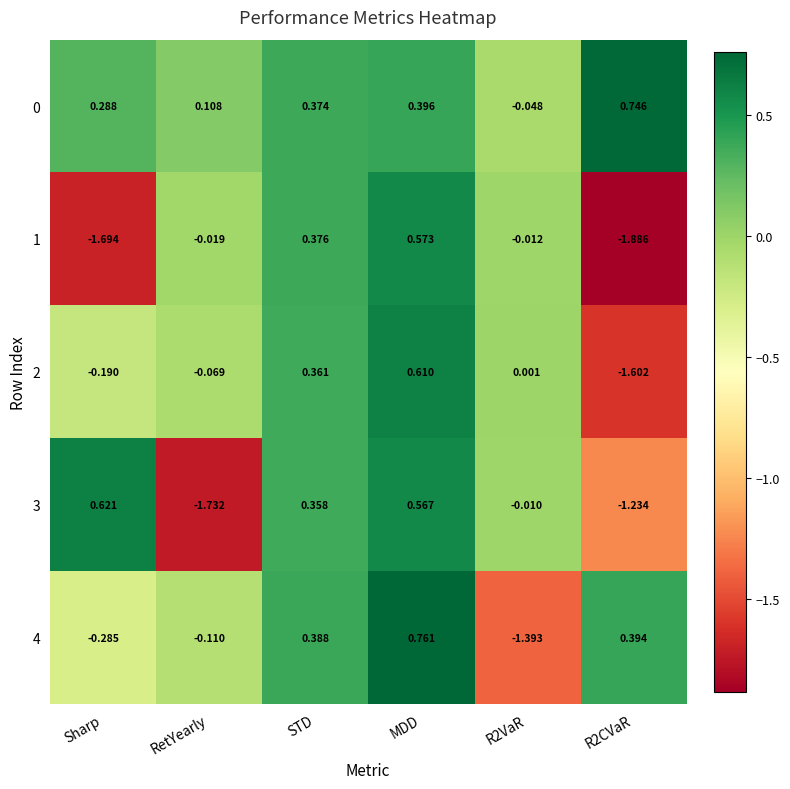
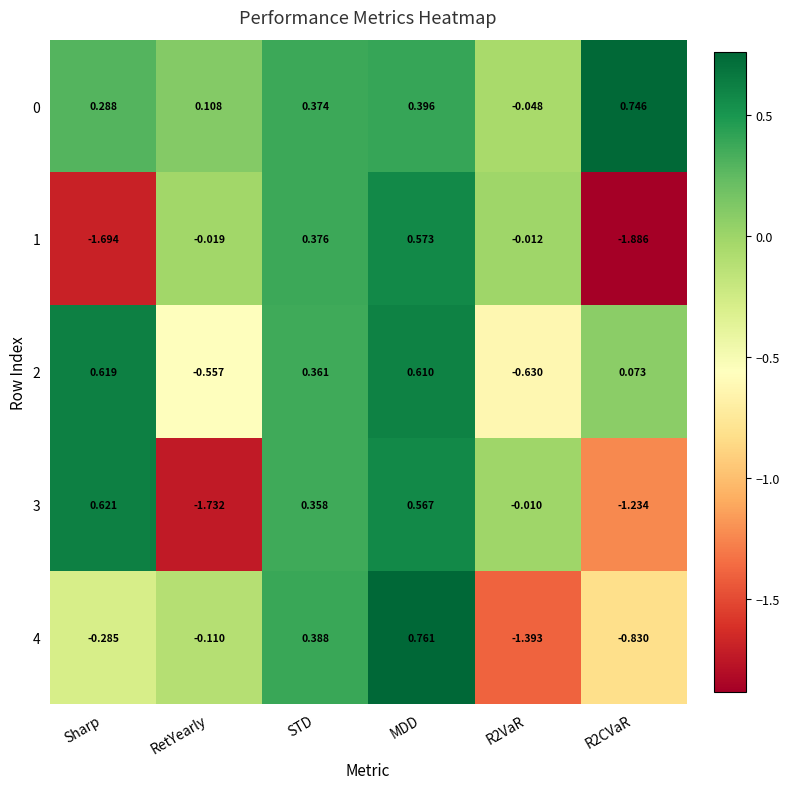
2, Sharp: -0.190 -> 0.619
2, RetYearly: -0.069 -> -0.557
2, R2VaR: 0.001 -> -0.630
2, R2CVaR: -1.602 -> 0.073
4, R2CVaR: 0.394 -> -0.830
